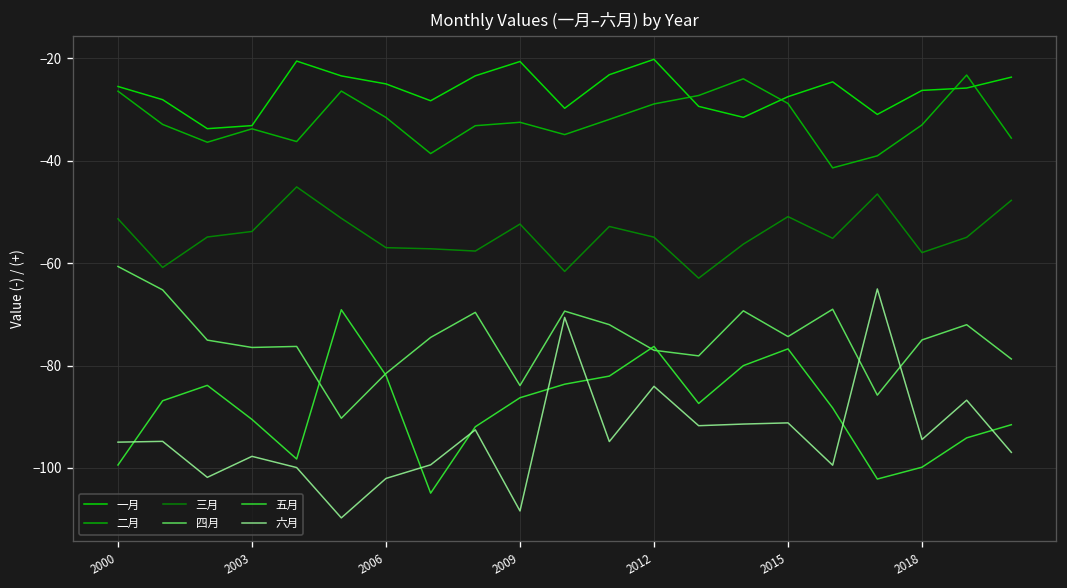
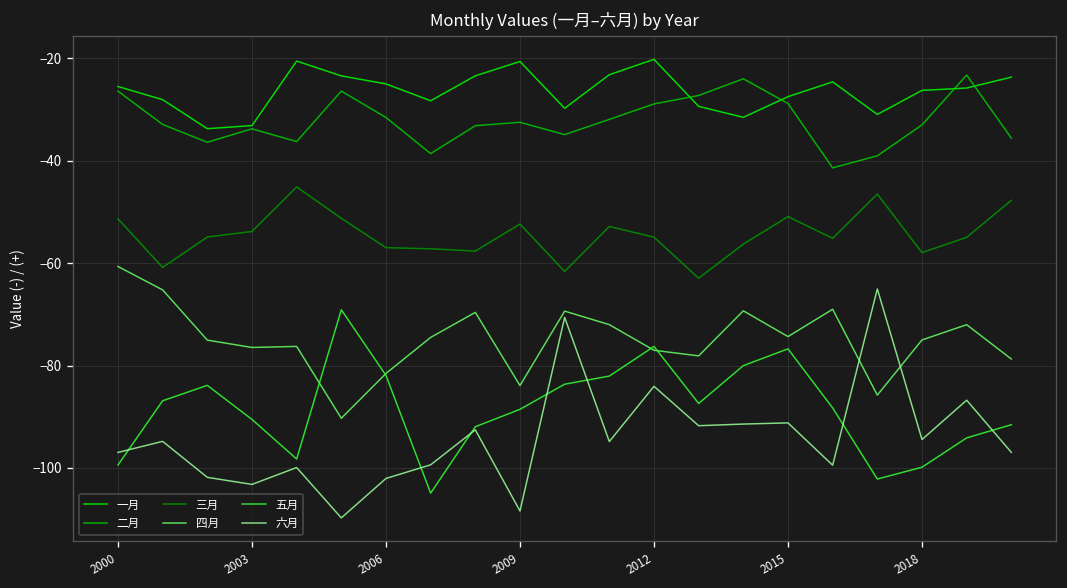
六月, 2000: -95 -> -97
六月, 2003: -98 -> -103
五月, 2009: -86 -> -89
